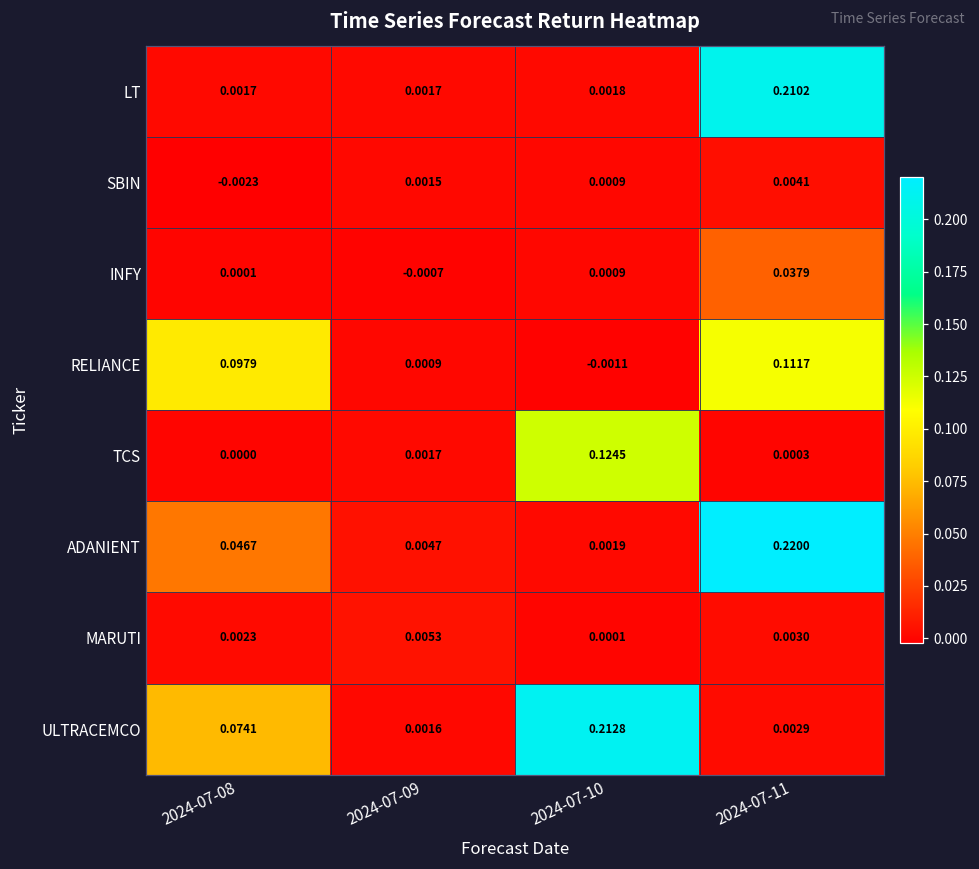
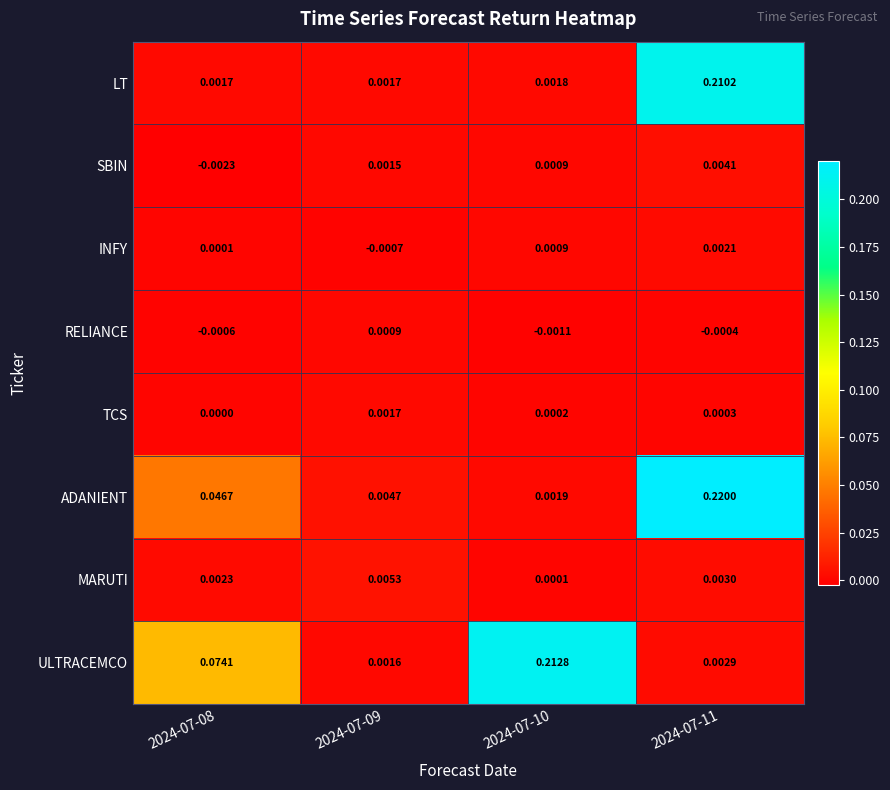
INFY, 2024-07-11: 0.0379 -> 0.0021
RELIANCE, 2024-07-08: 0.0979 -> -0.0006
RELIANCE, 2024-07-11: 0.1117 -> -0.0004
TCS, 2024-07-10: 0.1245 -> 0.0002
